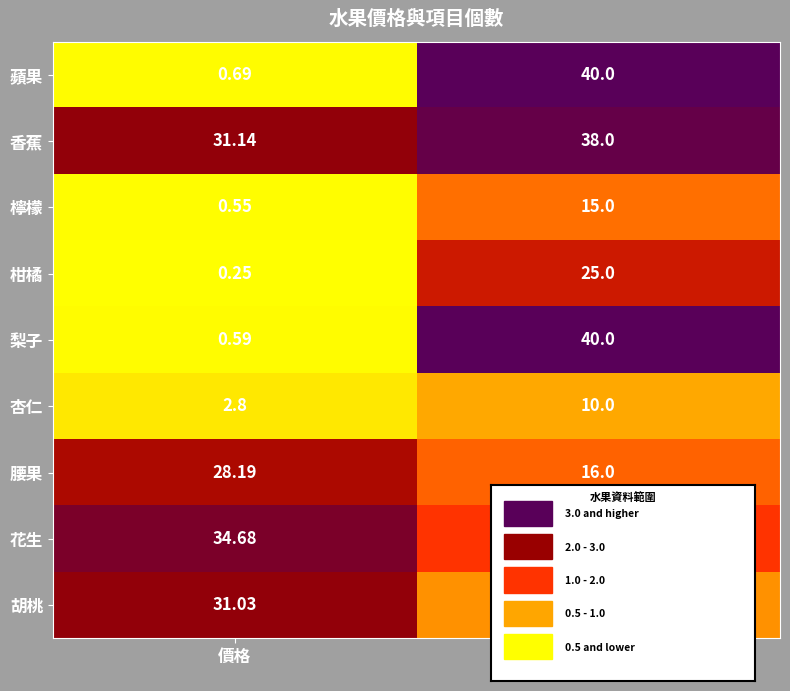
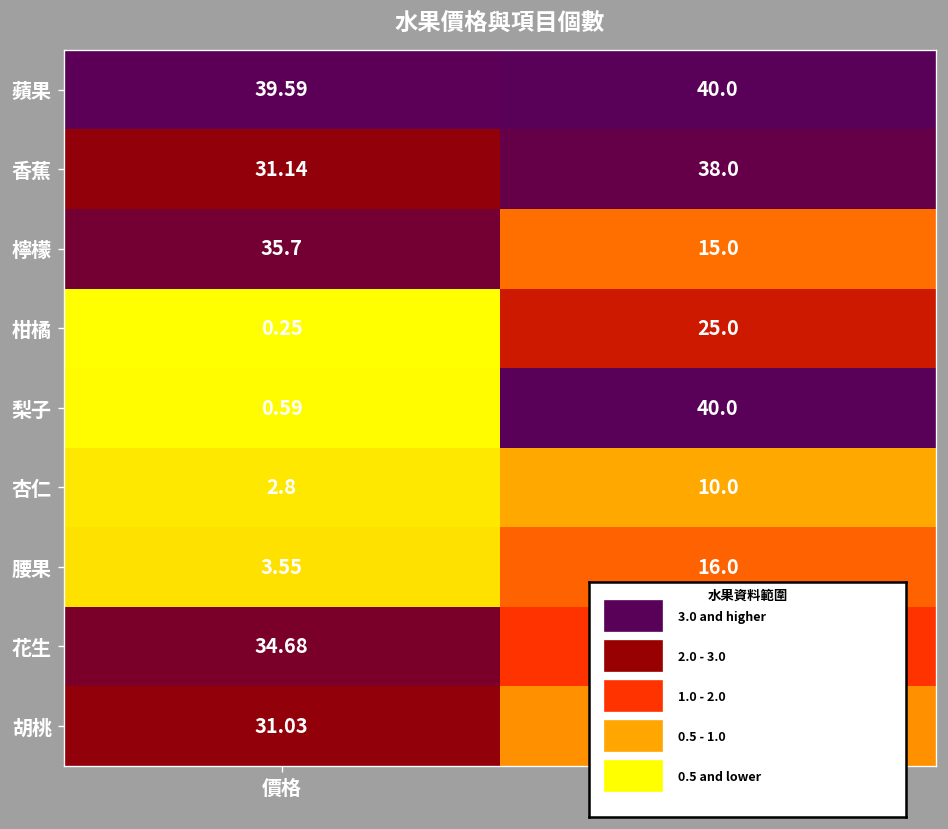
蘋果, 價格: 0.69 -> 39.59
檸檬, 價格: 0.55 -> 35.7
腰果, 價格: 28.19 -> 3.55
